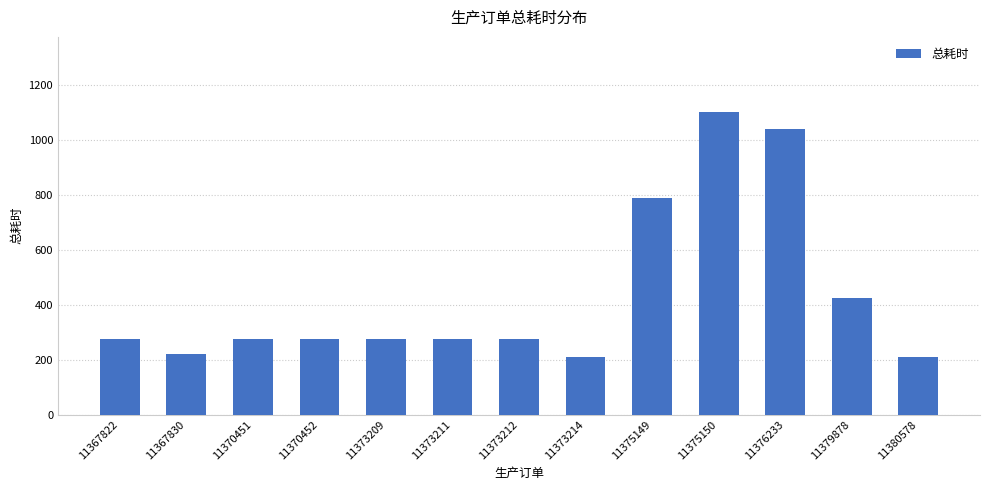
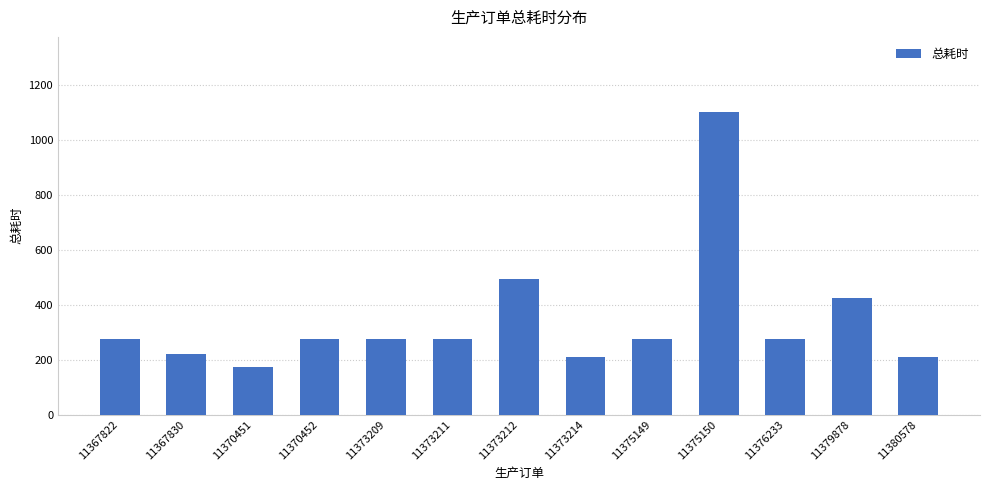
11370451: 280 -> 180
11373212: 280 -> 490
11375149: 790 -> 280
11376233: 1040 -> 280
